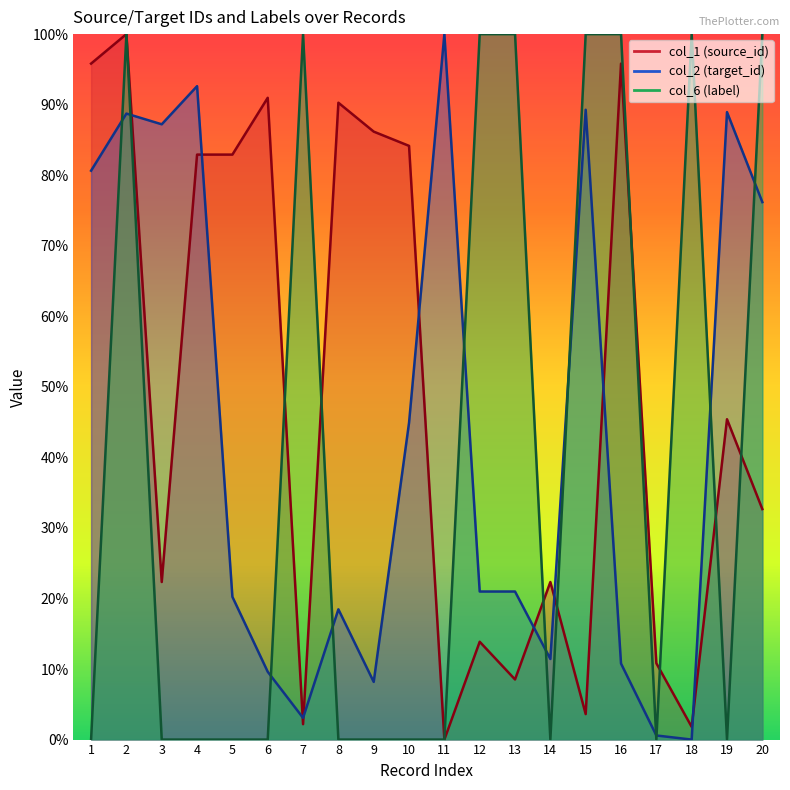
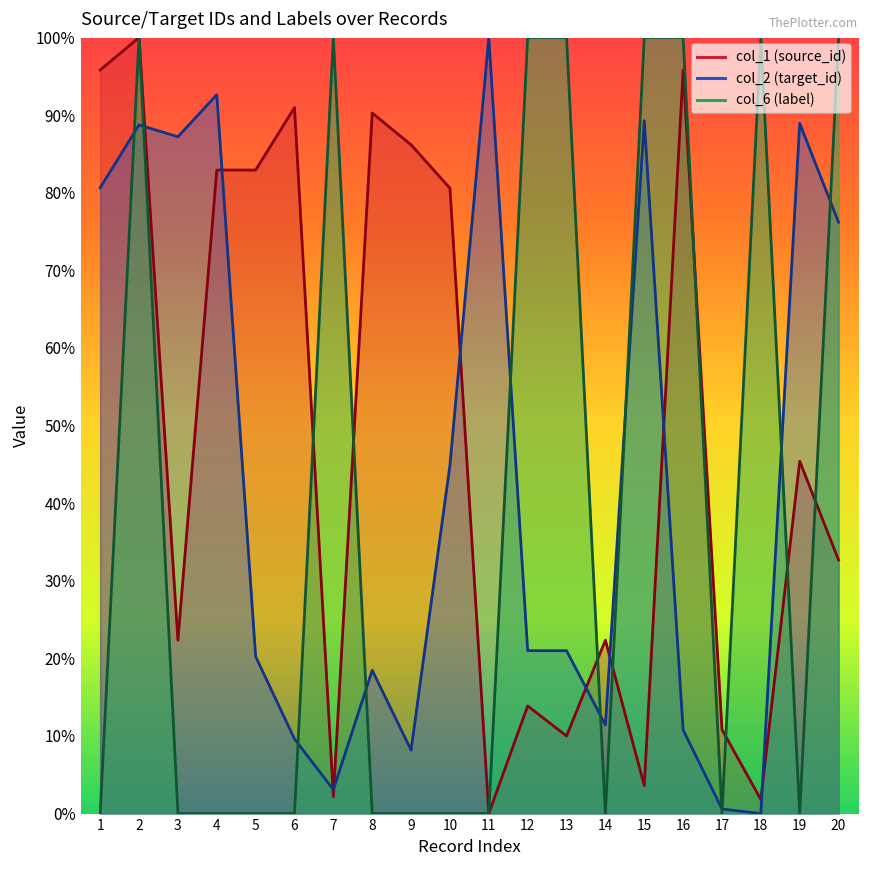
col_1 (source_id), 10: 84% -> 81%
col_1 (source_id), 13: 9% -> 10%
